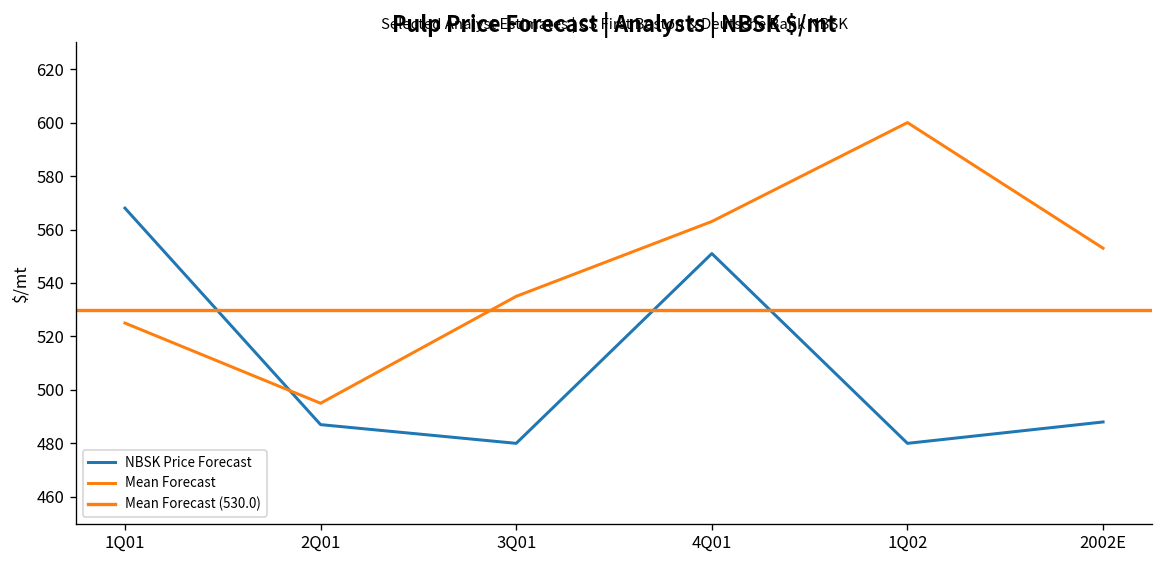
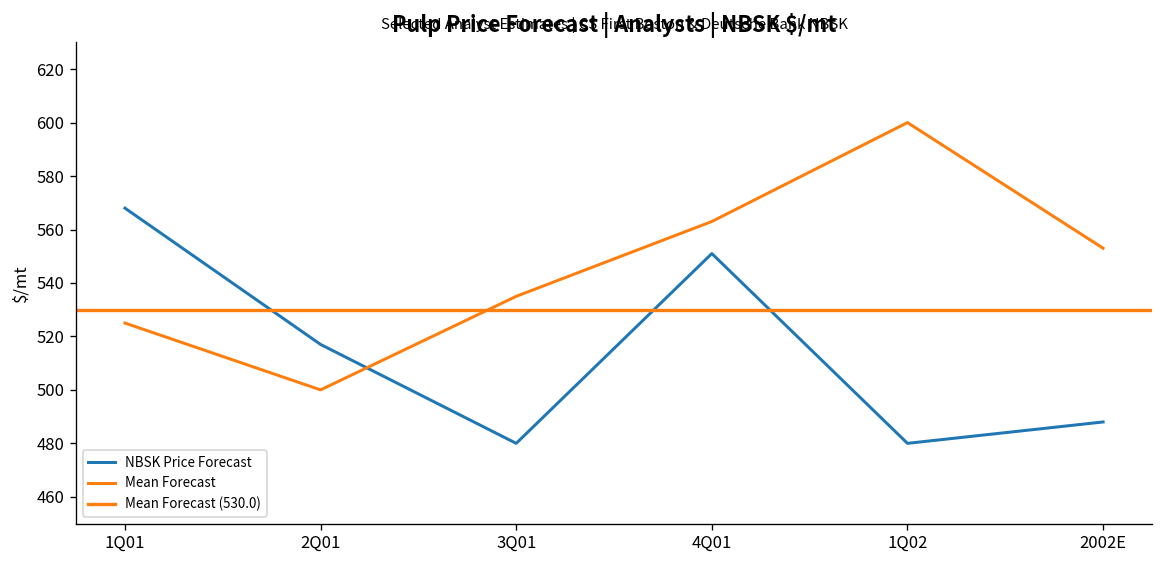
NBSK Price Forecast, 2Q01: 487 -> 517
Mean Forecast, 2Q01: 495 -> 500
